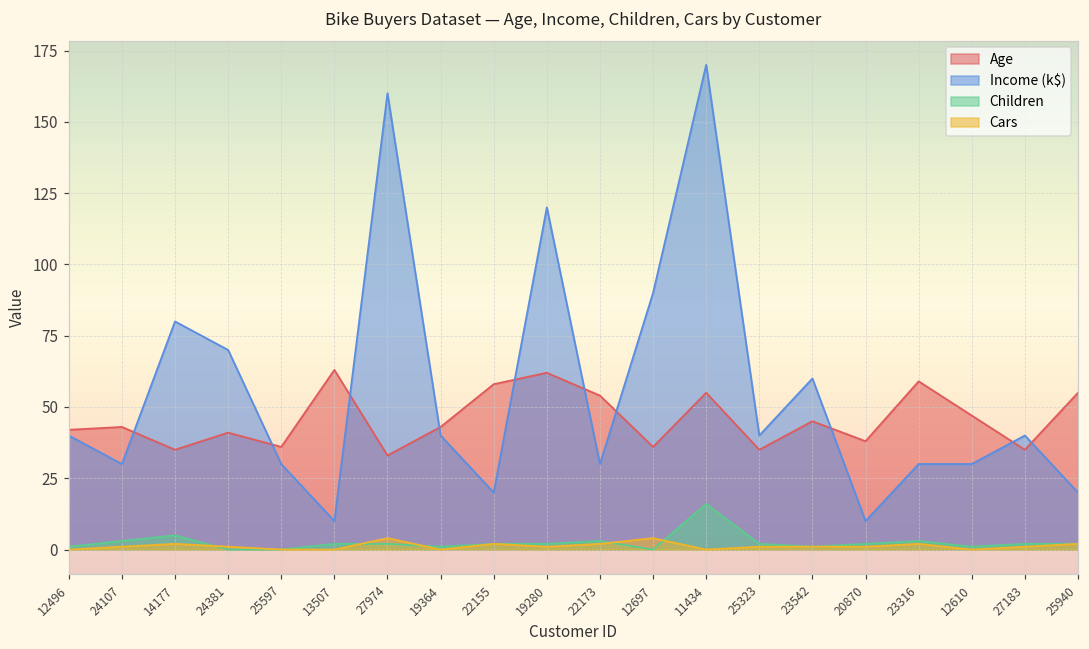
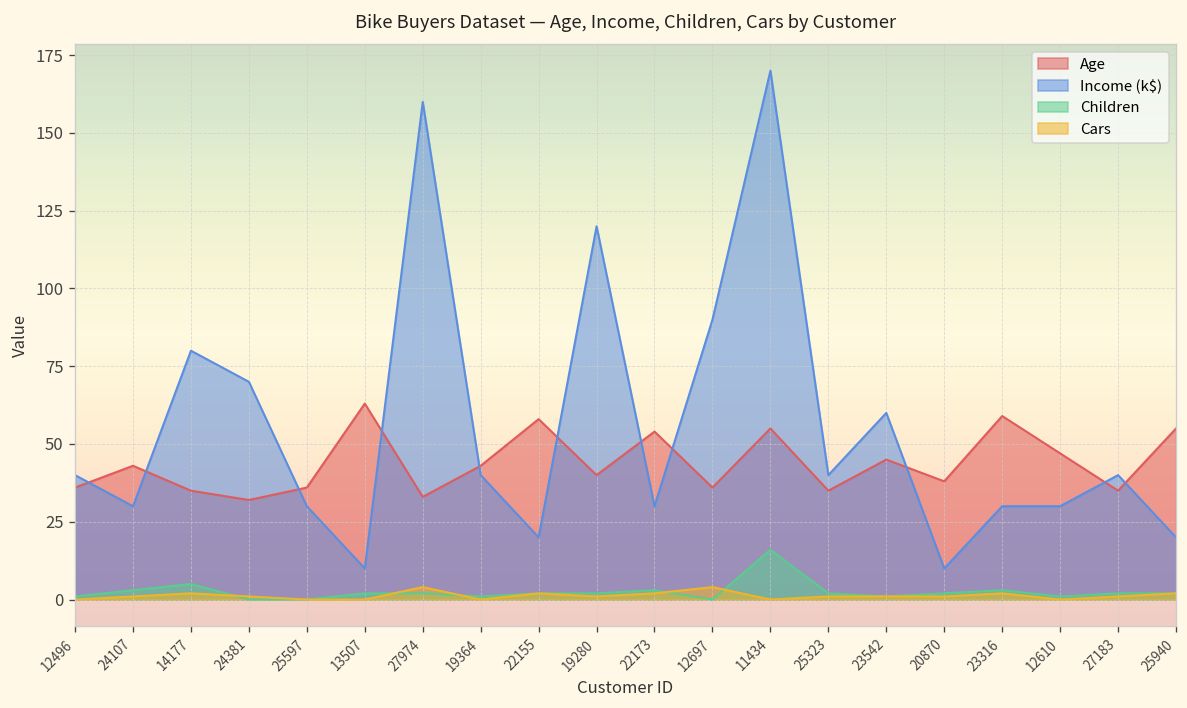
Age, 12496: 42 -> 36
Age, 24381: 41 -> 32
Age, 19280: 62 -> 40
